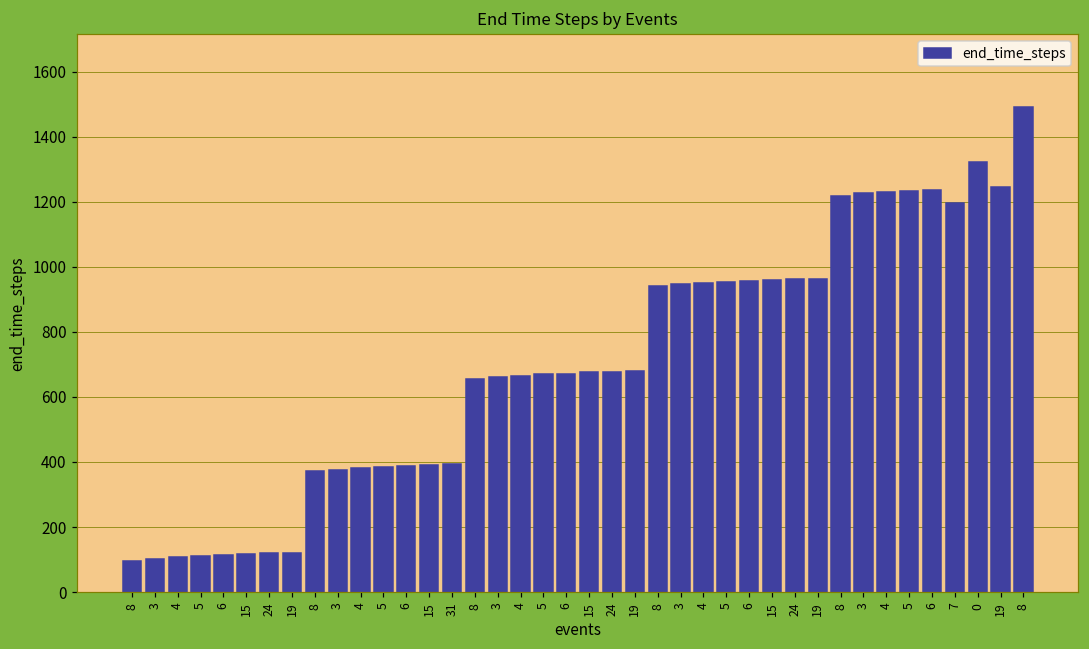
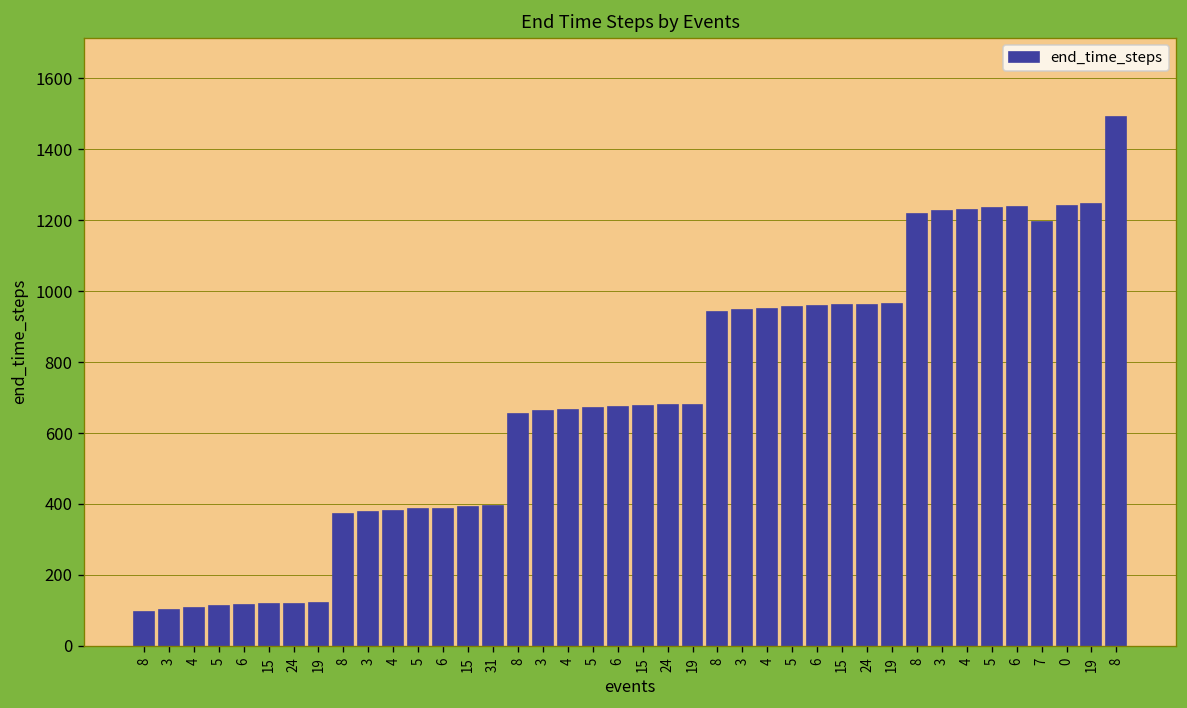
0: 1320 -> 1240
